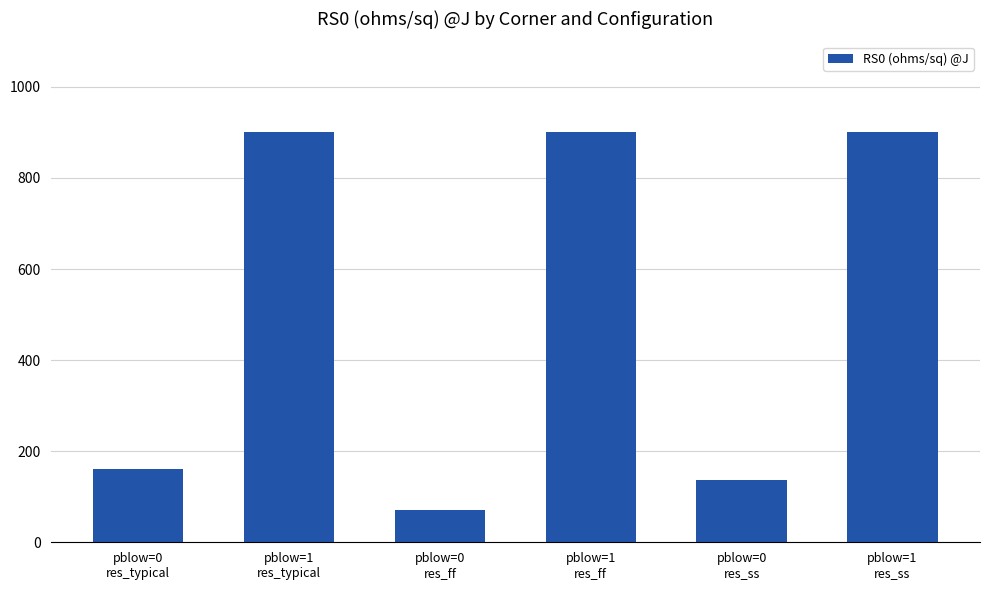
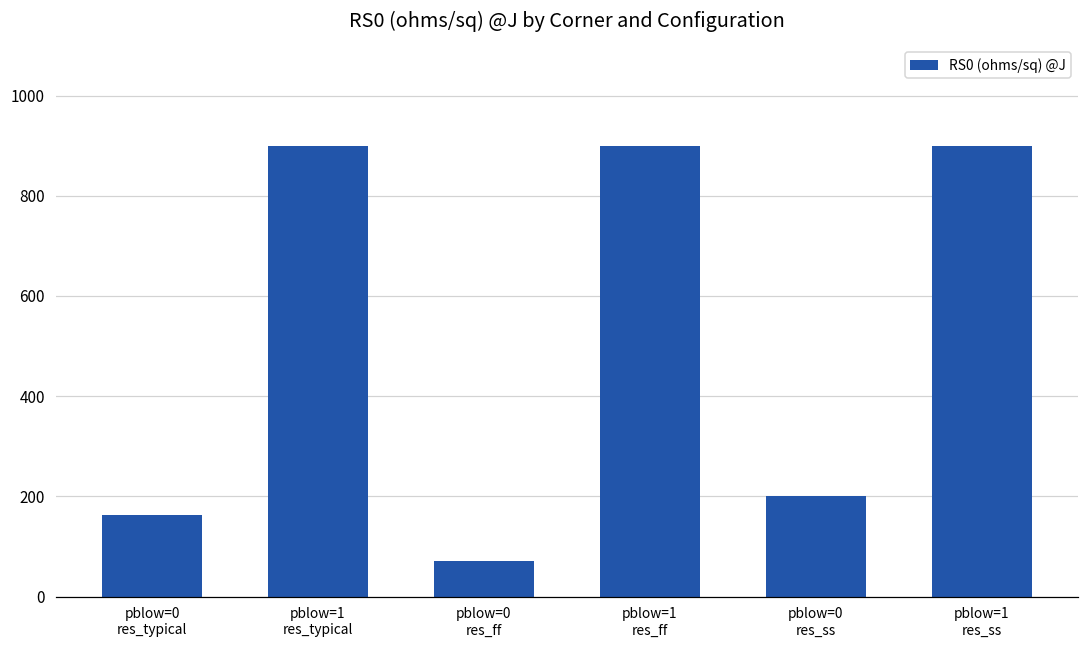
pblow=0 res_ss: 140 -> 200
